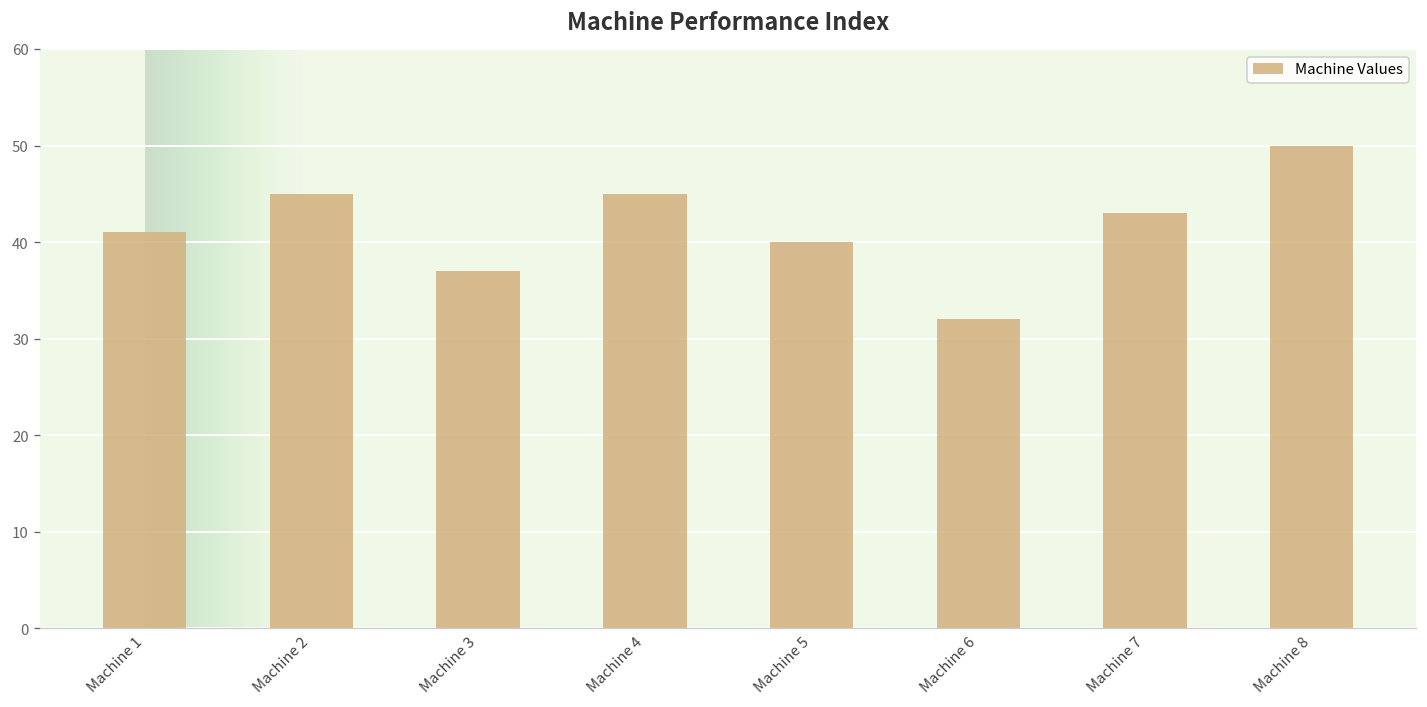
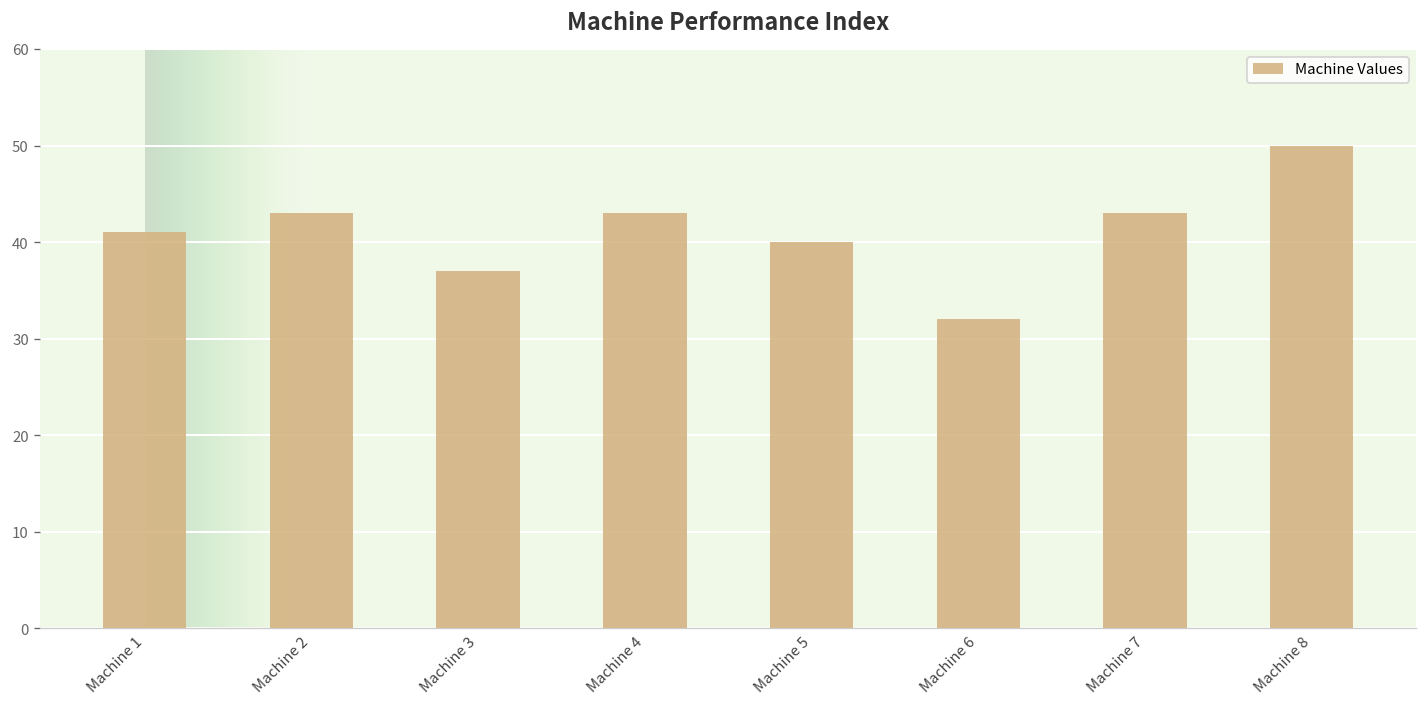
Machine 2: 45 -> 43
Machine 4: 45 -> 43
